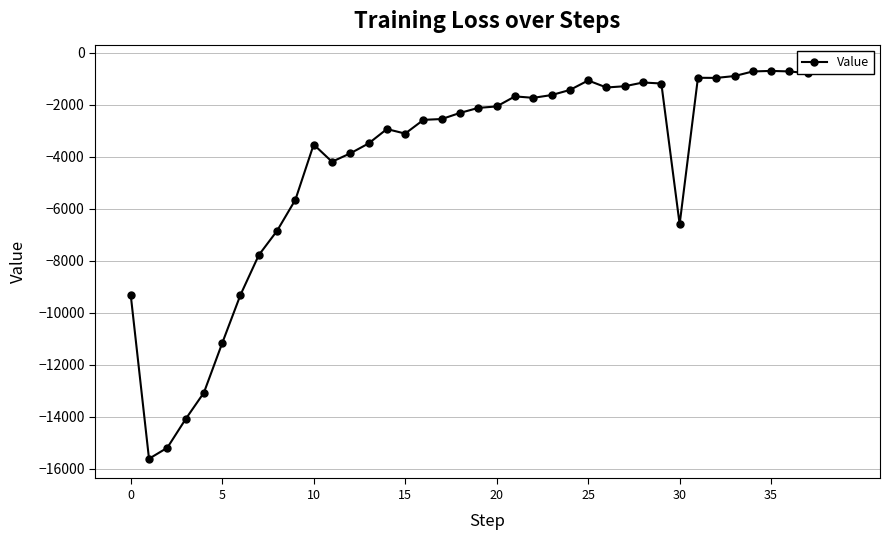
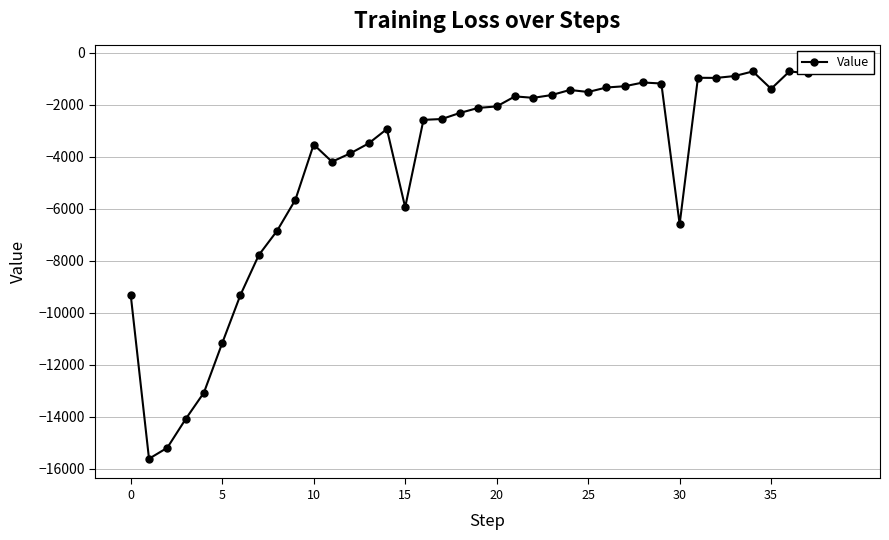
15: -3100 -> -5900
25: -1100 -> -1500
35: -700 -> -1400
